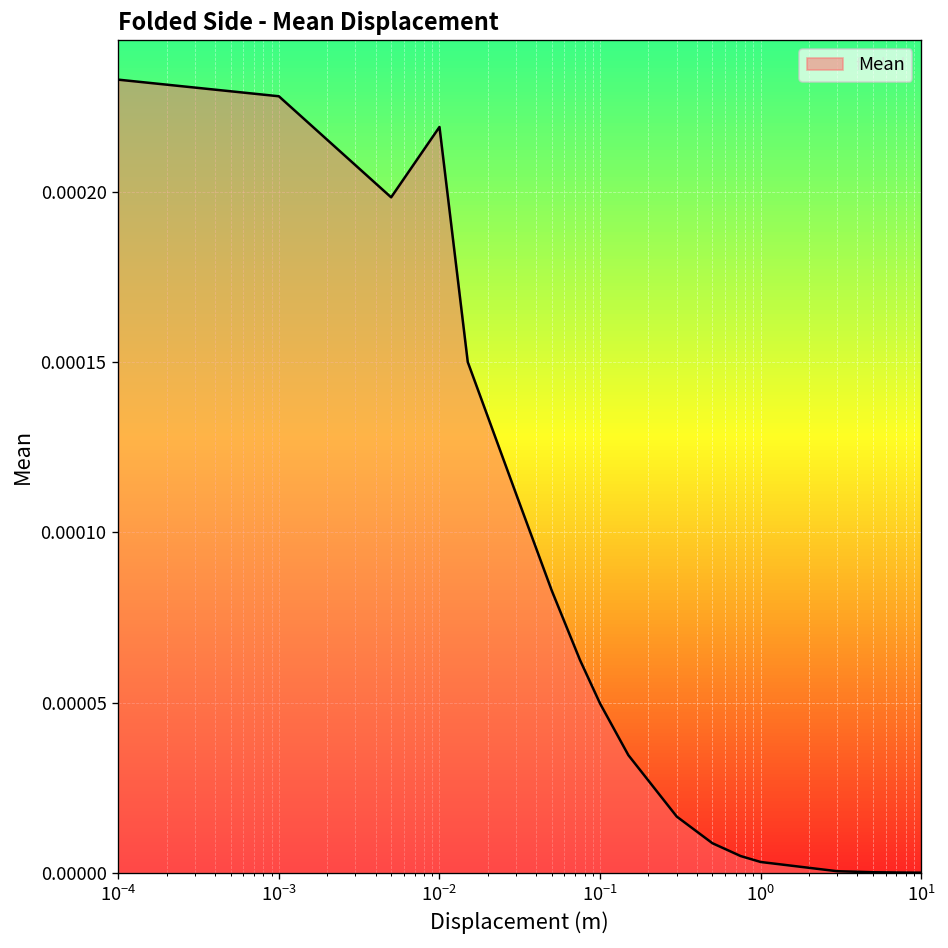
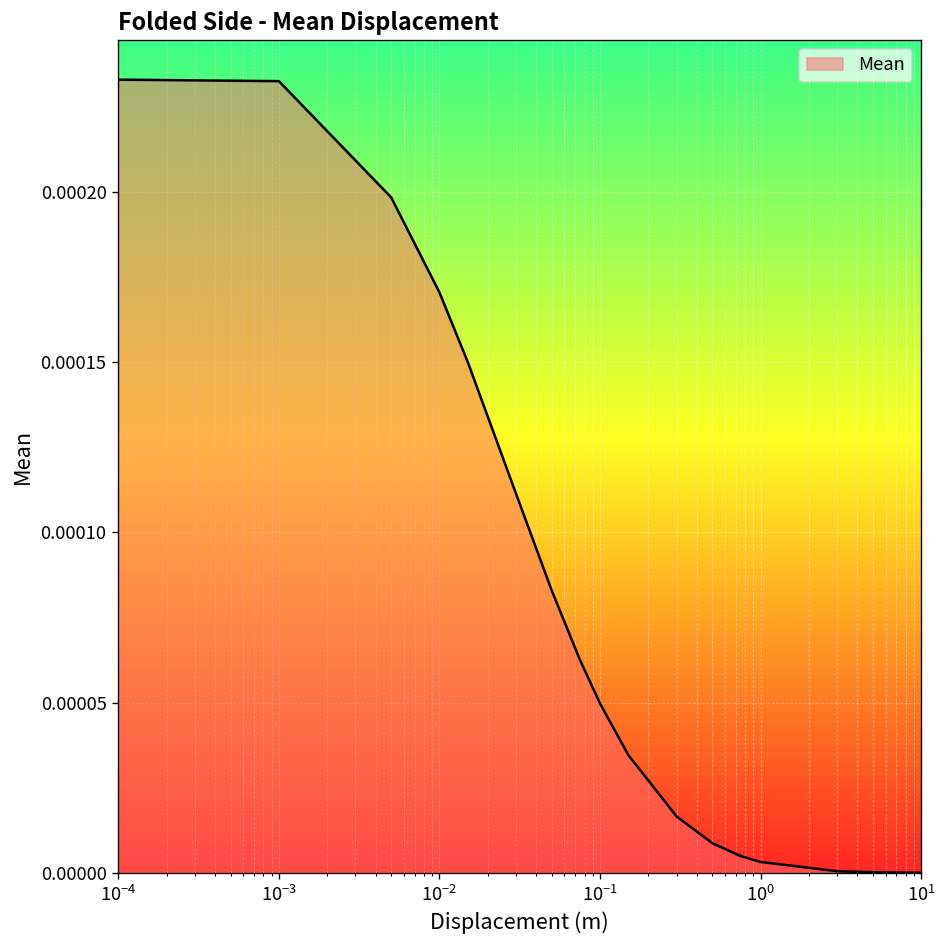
10^-3: 0.000228 -> 0.000233
10^-2: 0.000219 -> 0.000170
